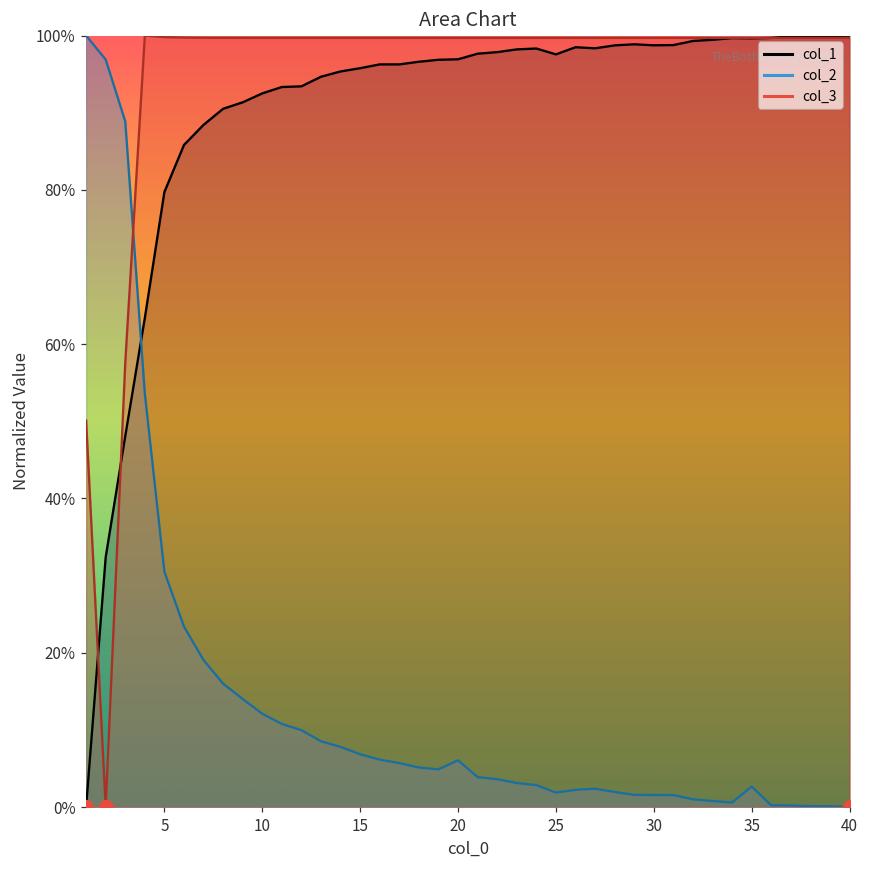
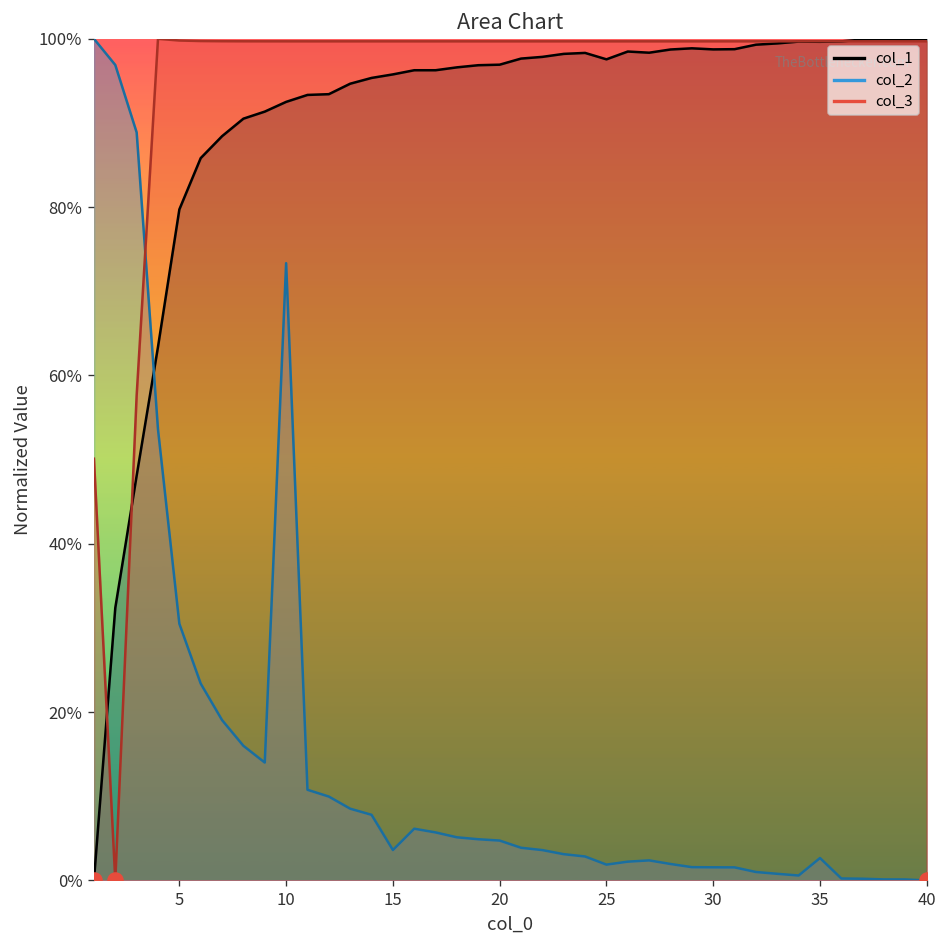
col_2, 10: 12% -> 73%
col_2, 15: 7% -> 4%
col_2, 20: 6% -> 5%
